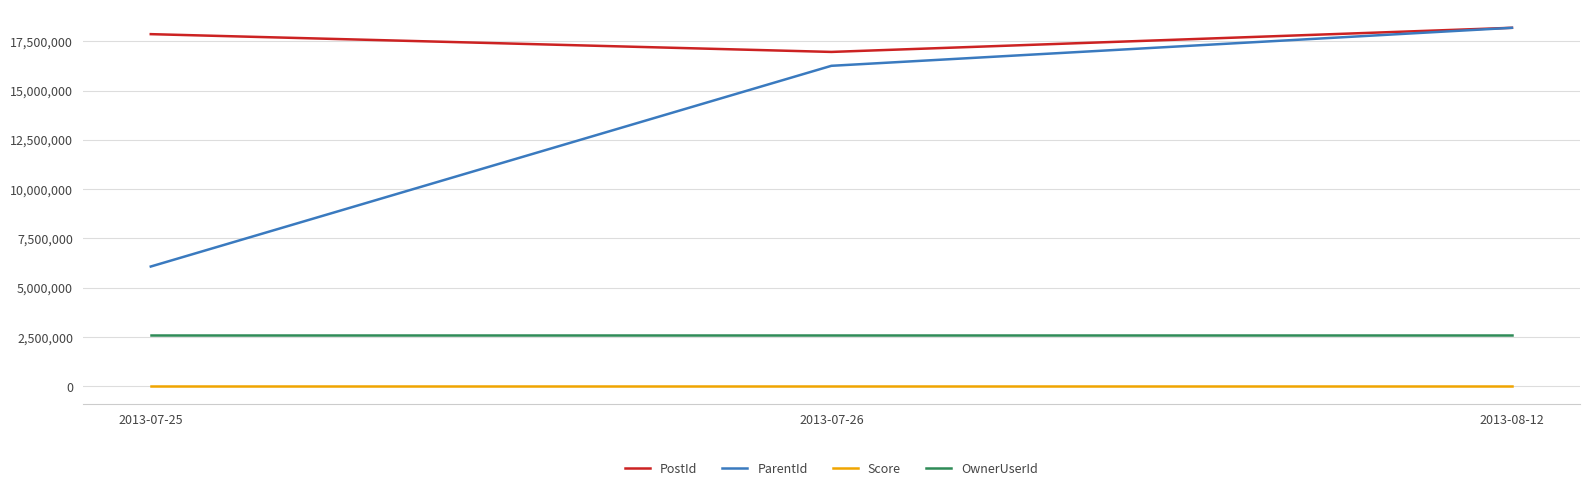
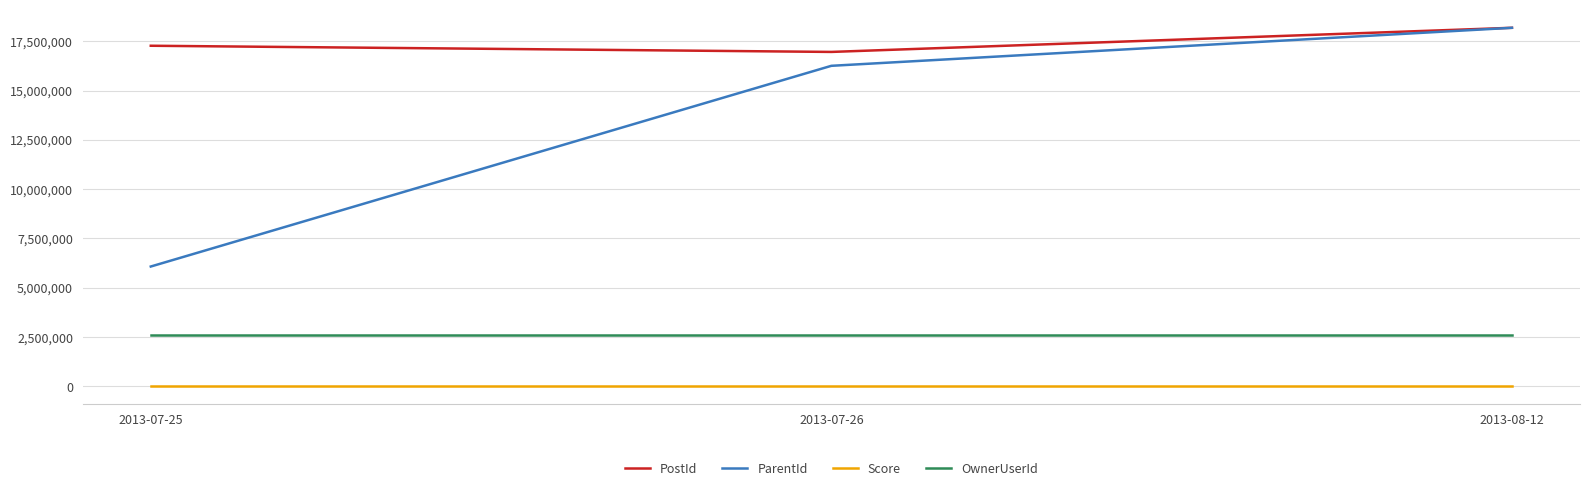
PostId, 2013-07-25: 17,900,000 -> 17,300,000
